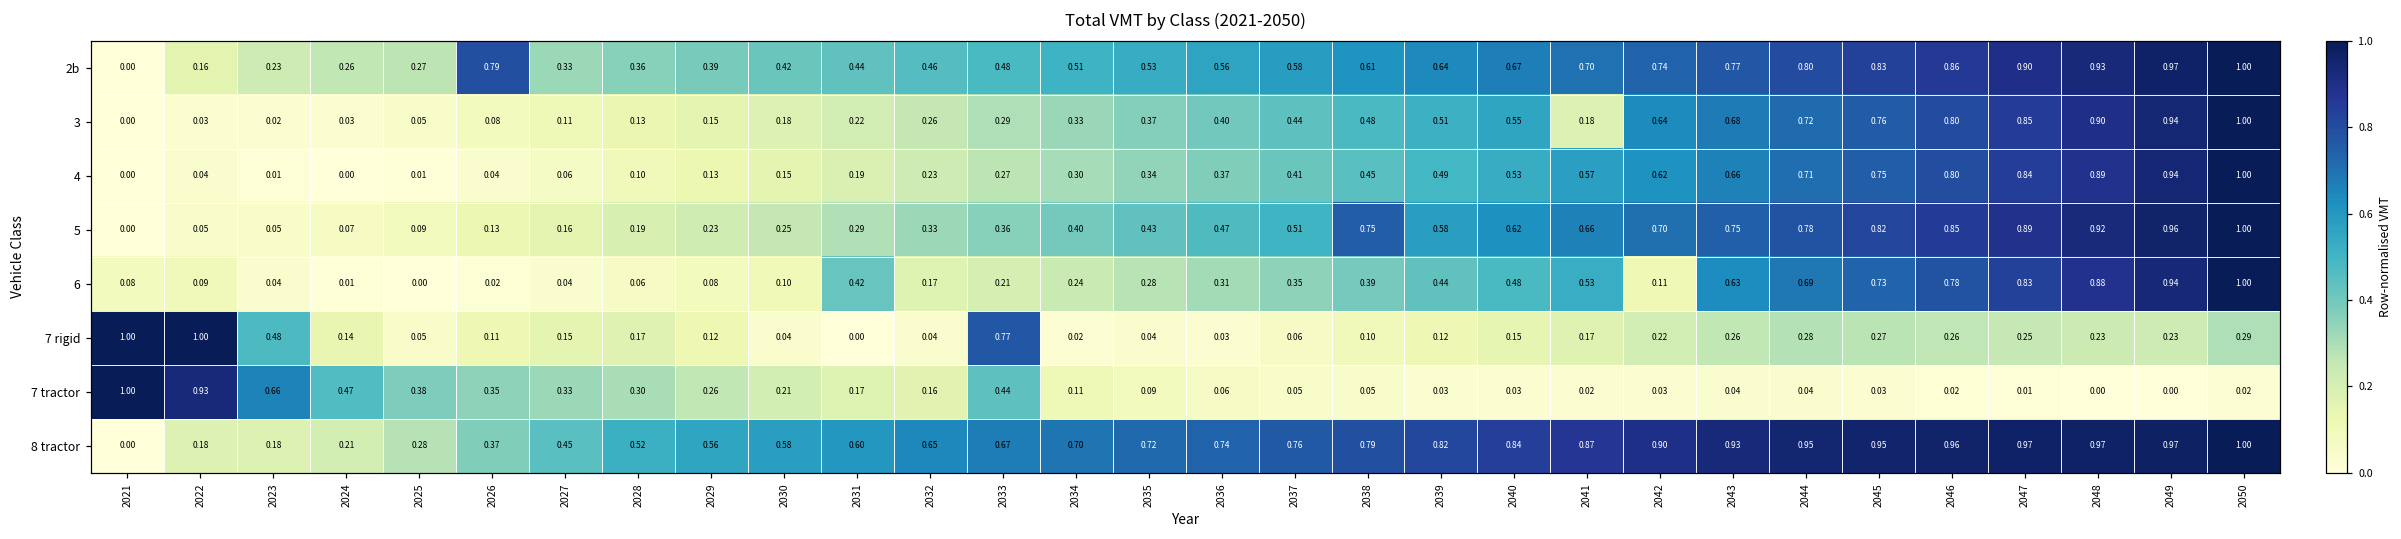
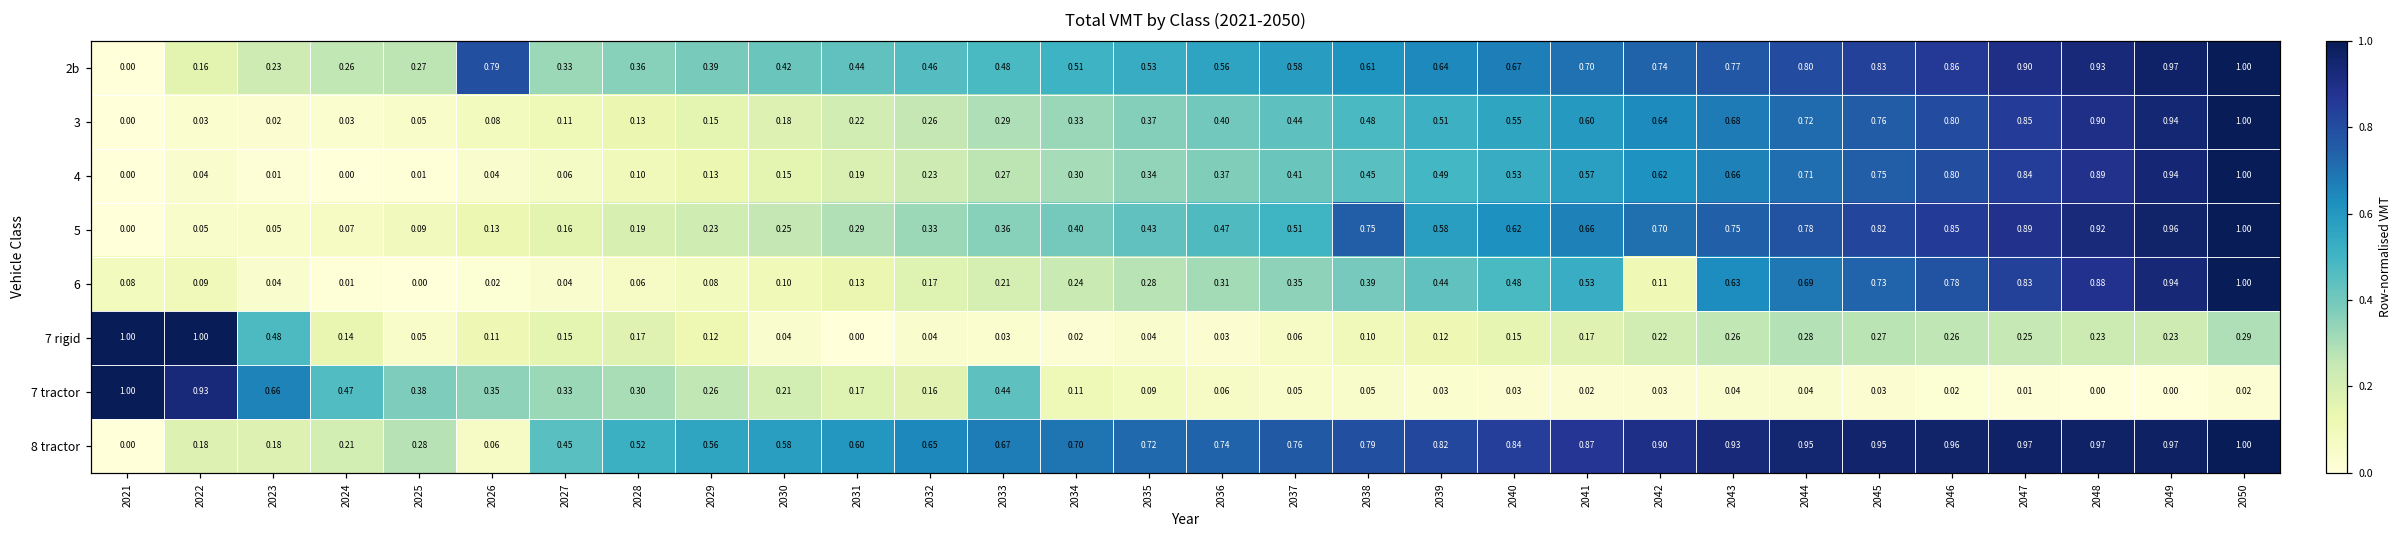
3, 2041: 0.18 -> 0.60
6, 2031: 0.42 -> 0.13
7 rigid, 2033: 0.77 -> 0.03
8 tractor, 2026: 0.37 -> 0.06
